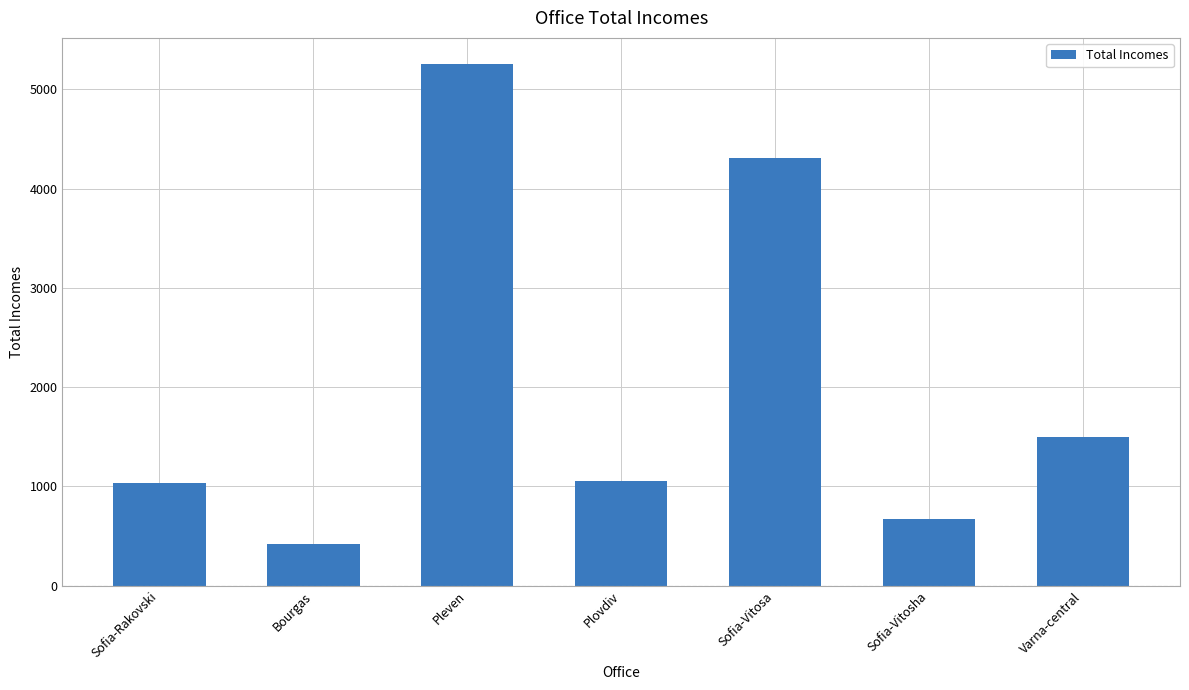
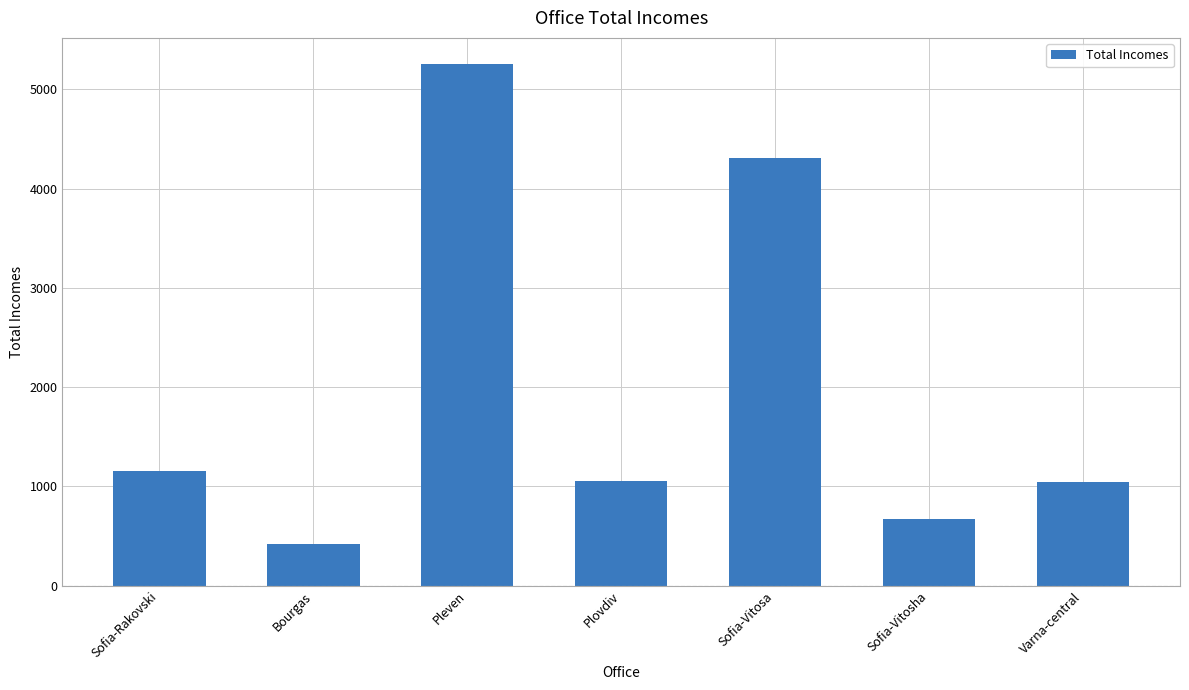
Sofia-Rakovski: 1000 -> 1200
Varna-central: 1500 -> 1000
